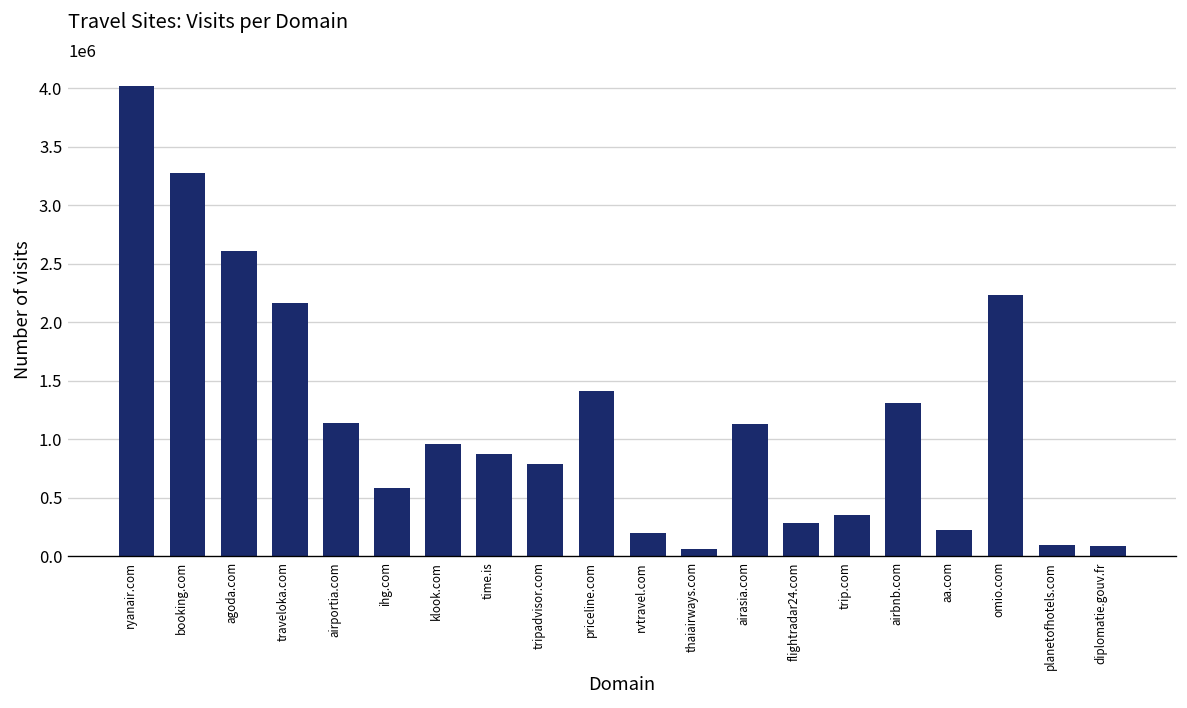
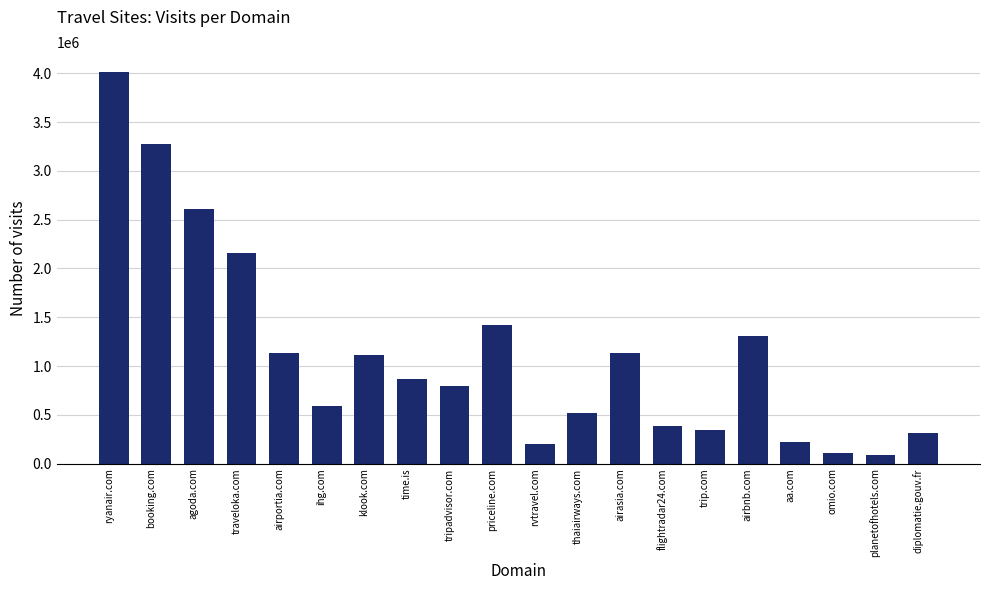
klook.com: 1000000 -> 1100000
thaiairways.com: 100000 -> 500000
flightradar24.com: 300000 -> 400000
omio.com: 2200000 -> 100000
diplomatie.gouv.fr: 100000 -> 300000
